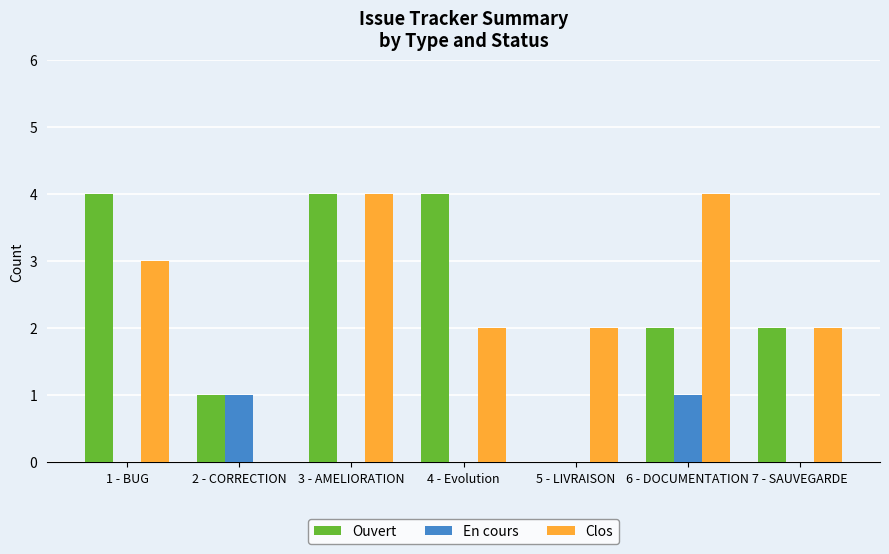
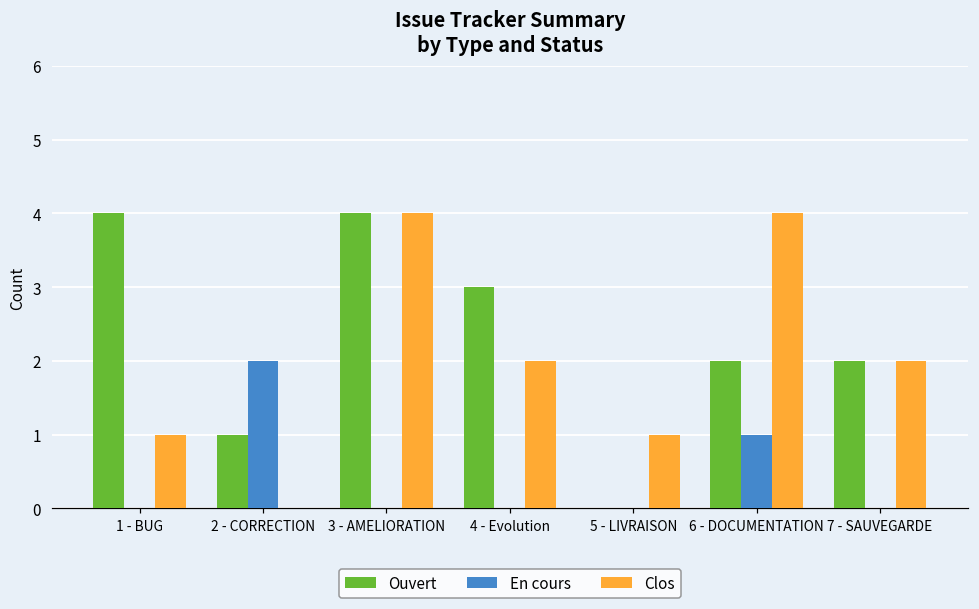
Clos, 1 - BUG: 3 -> 1
En cours, 2 - CORRECTION: 1 -> 2
Ouvert, 4 - Evolution: 4 -> 3
Clos, 5 - LIVRAISON: 2 -> 1
